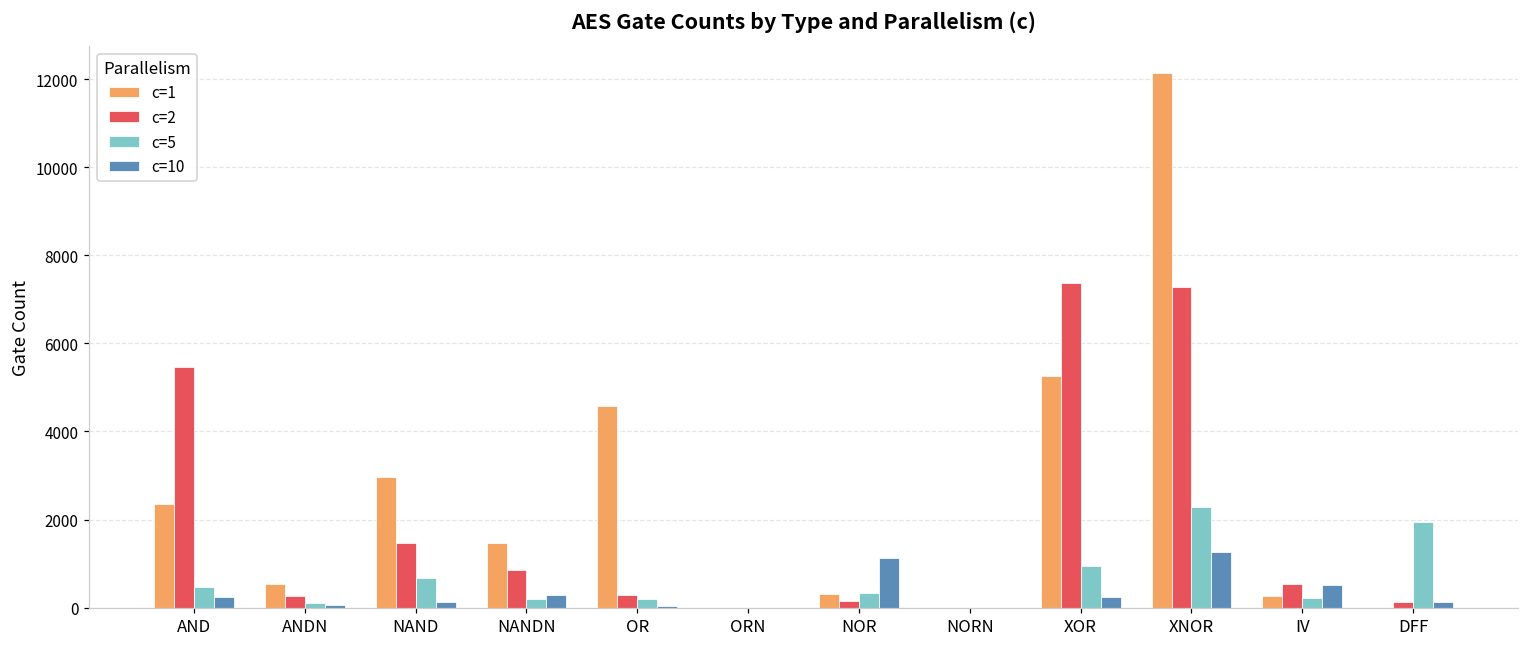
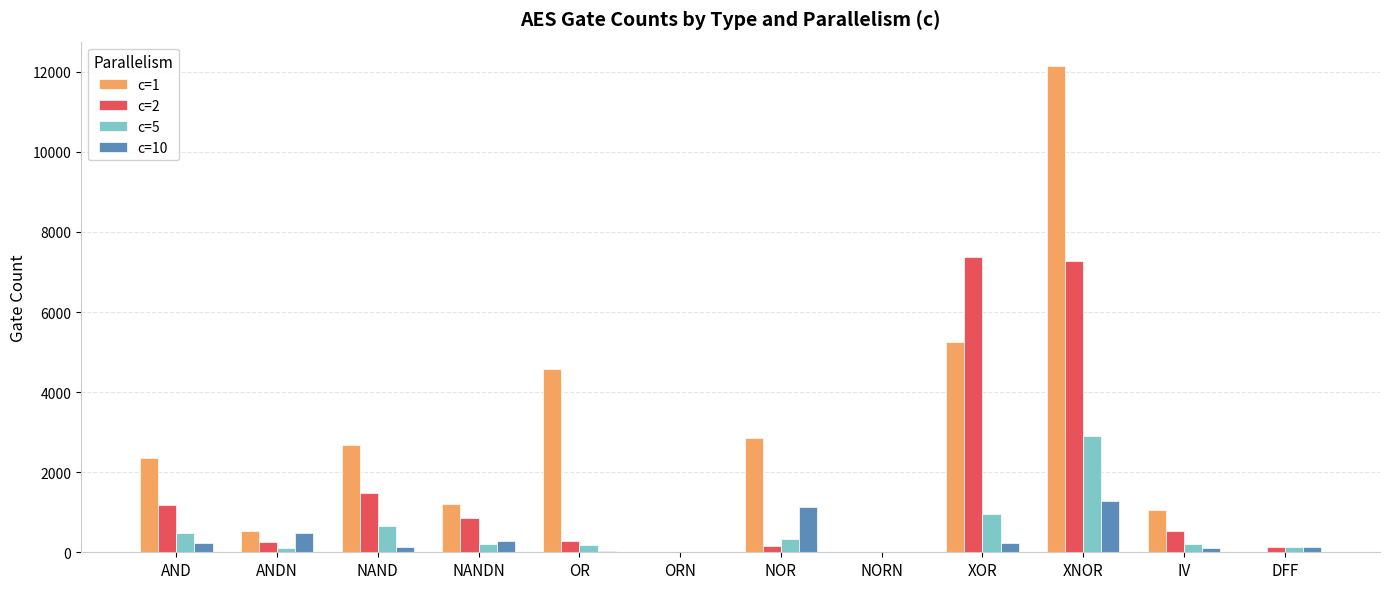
c=2, AND: 5500 -> 1200
c=10, ANDN: 100 -> 500
c=1, NAND: 3000 -> 2700
c=1, NANDN: 1500 -> 1200
c=1, NOR: 300 -> 2900
c=5, XNOR: 2300 -> 2900
c=1, IV: 300 -> 1100
c=10, IV: 500 -> 100
c=5, DFF: 1900 -> 100
